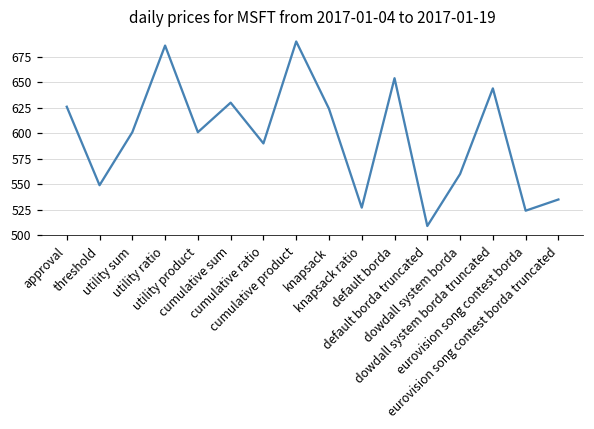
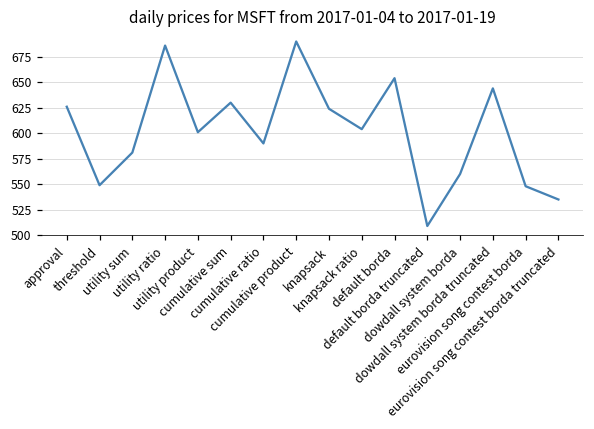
utility sum: 600 -> 580
knapsack ratio: 530 -> 600
eurovision song contest borda: 520 -> 550
